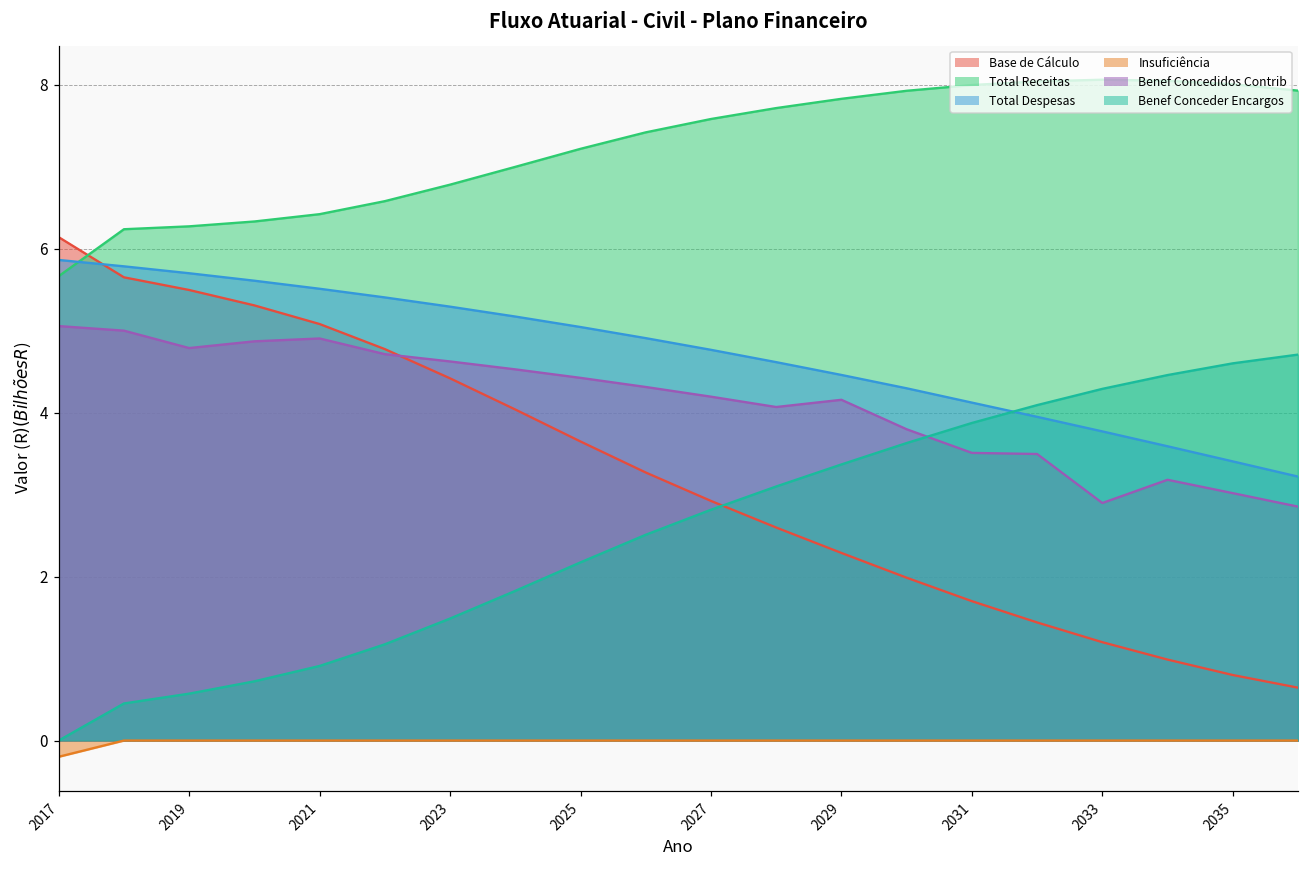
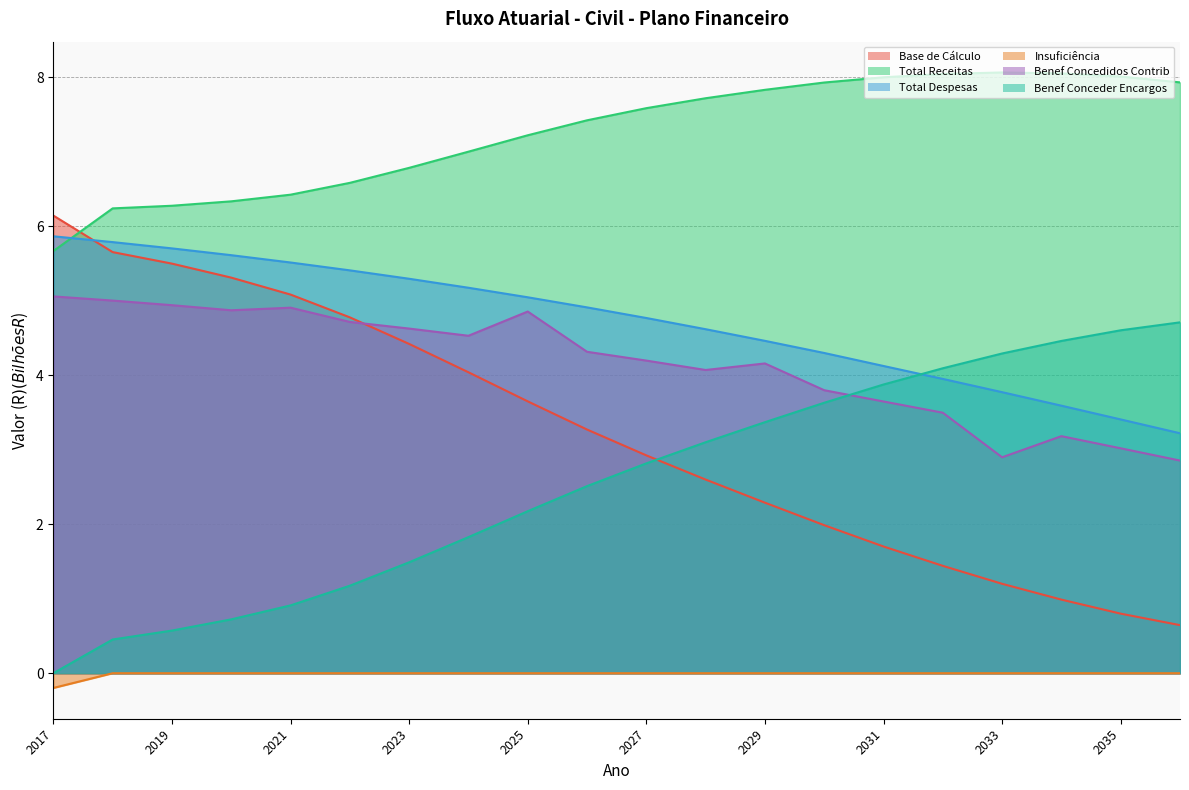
Benef Concedidos Contrib, 2019: 4.8 -> 4.9
Benef Concedidos Contrib, 2025: 4.4 -> 4.9
Benef Concedidos Contrib, 2031: 3.5 -> 3.6
